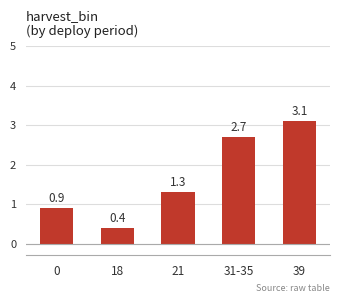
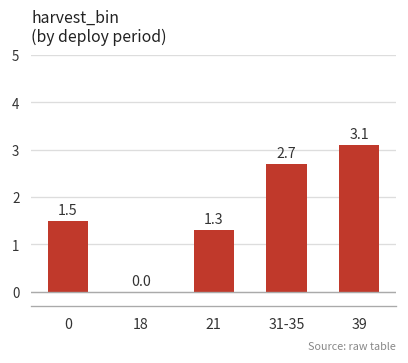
0: 0.9 -> 1.5
18: 0.4 -> 0.0
